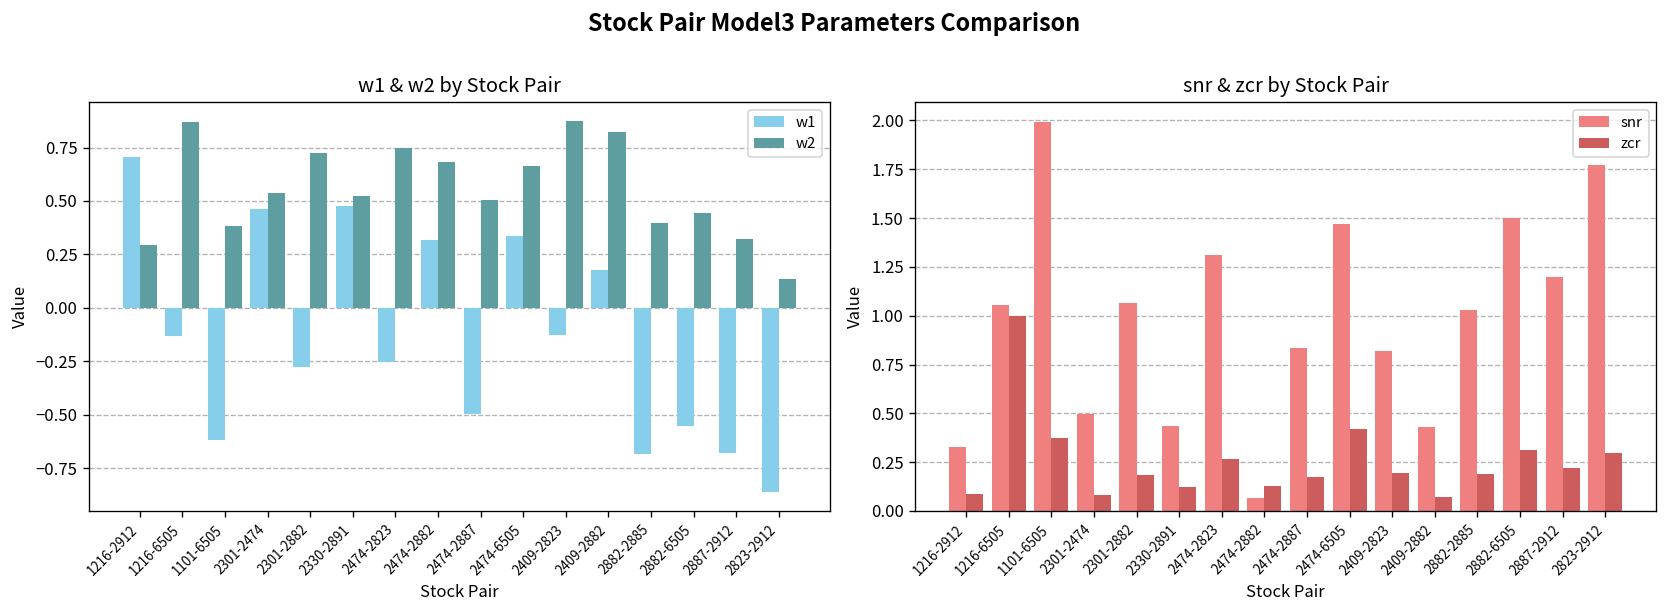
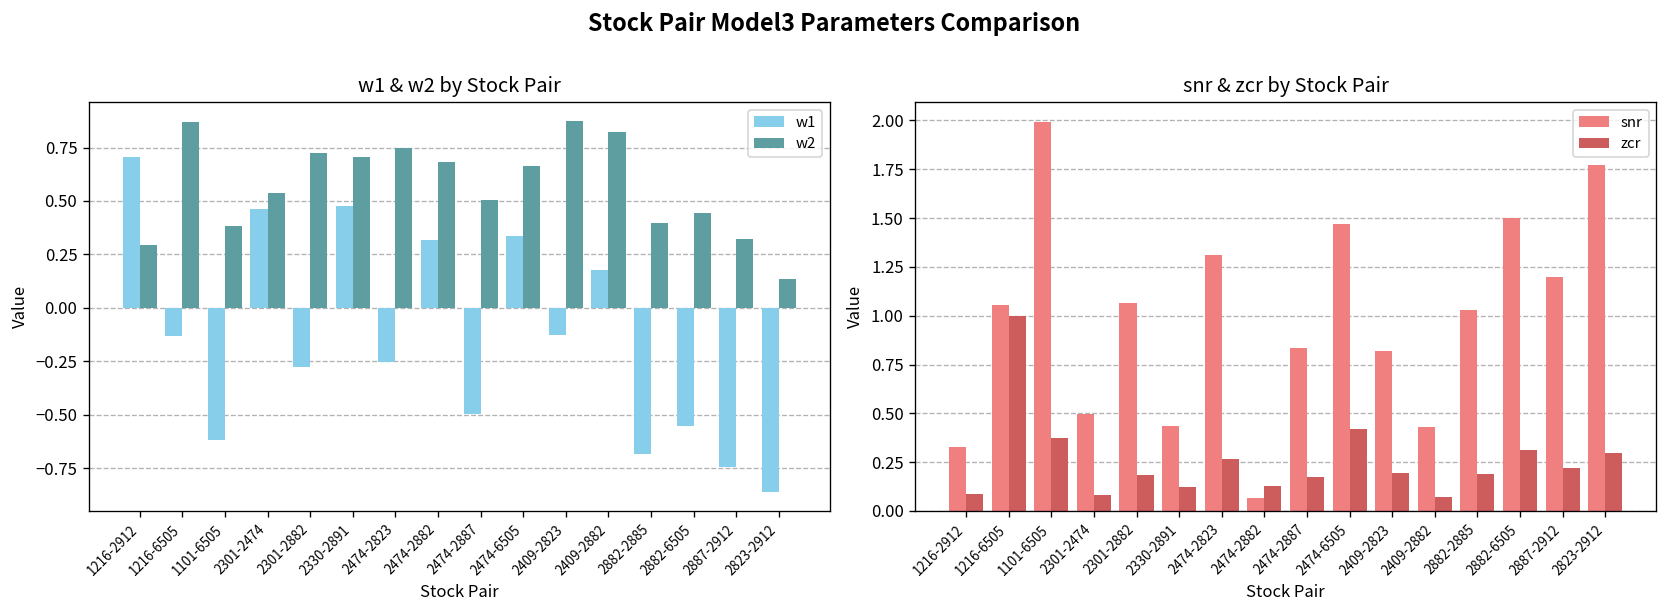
w1 & w2 by Stock Pair, w2, 2330-2891: 0.52 -> 0.70
w1 & w2 by Stock Pair, w1, 2887-2912: -0.68 -> -0.74
